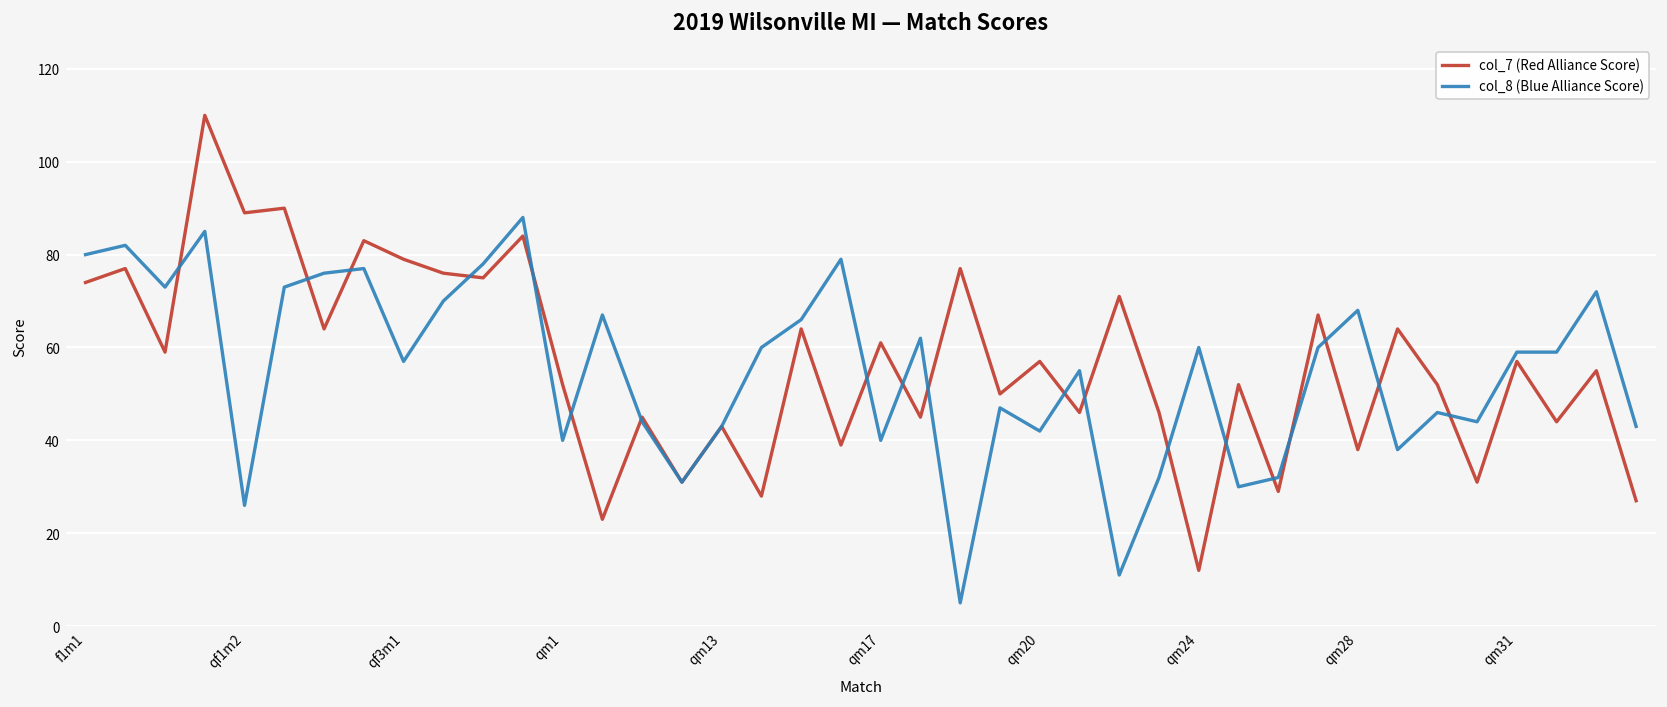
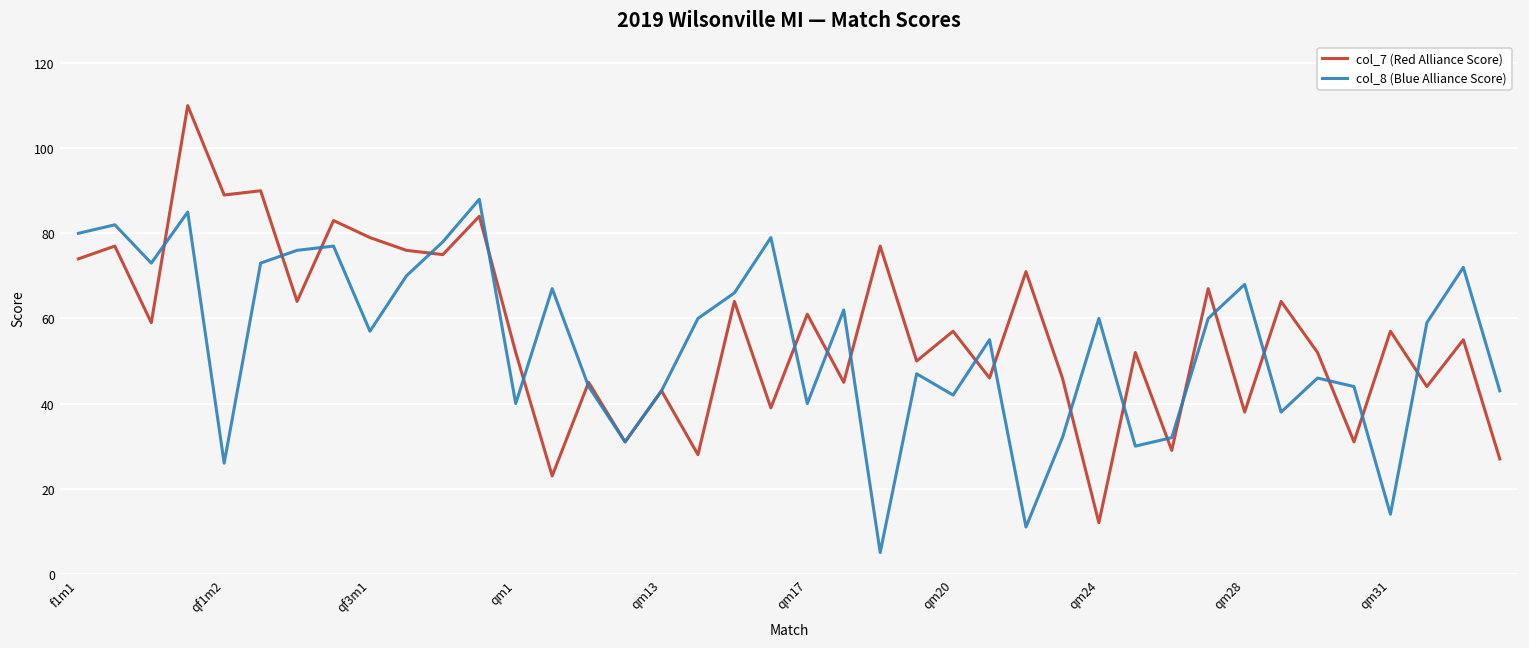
col_8 (Blue Alliance Score), qm31: 59 -> 14
